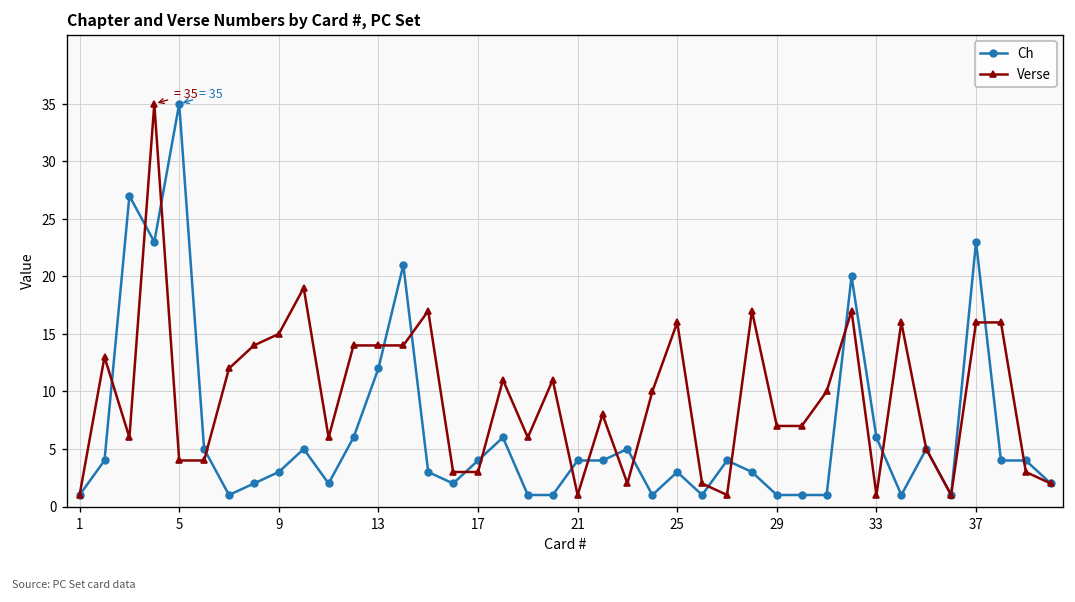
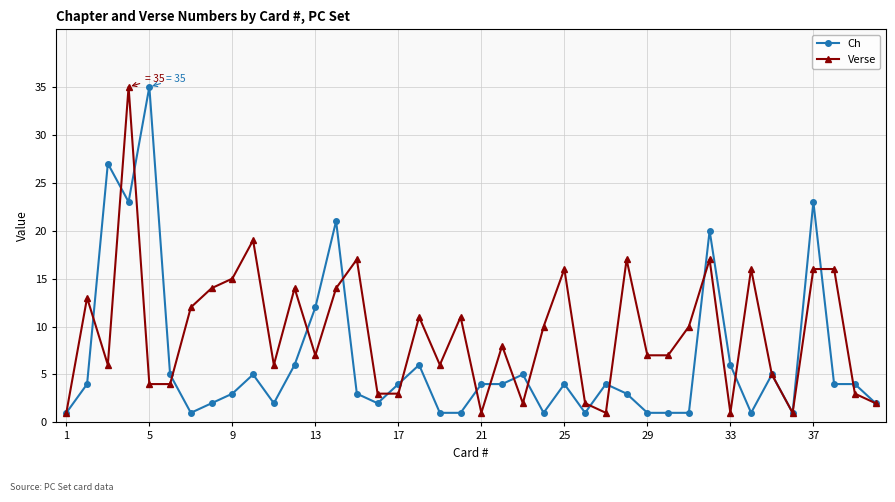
Verse, 13: 14 -> 7
Ch, 25: 3 -> 4
